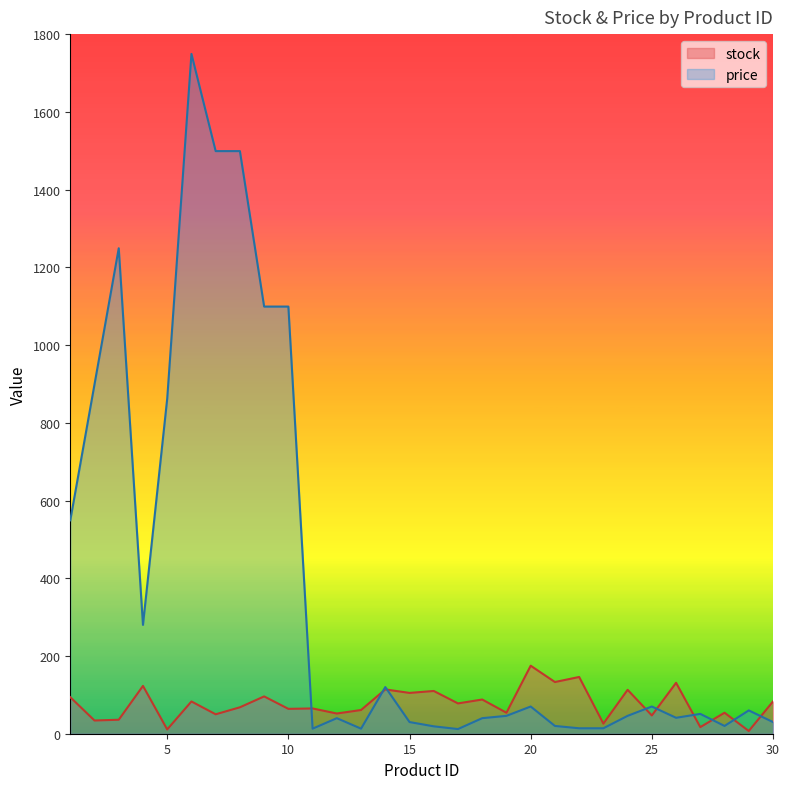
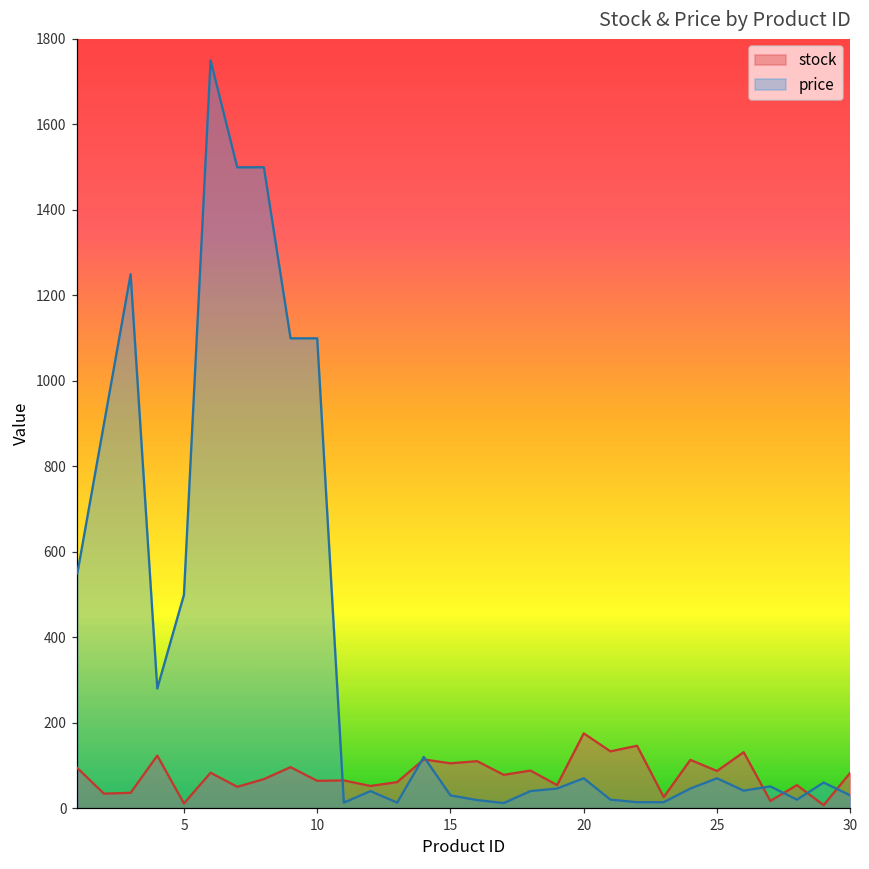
price, 5: 860 -> 500
stock, 25: 50 -> 90
